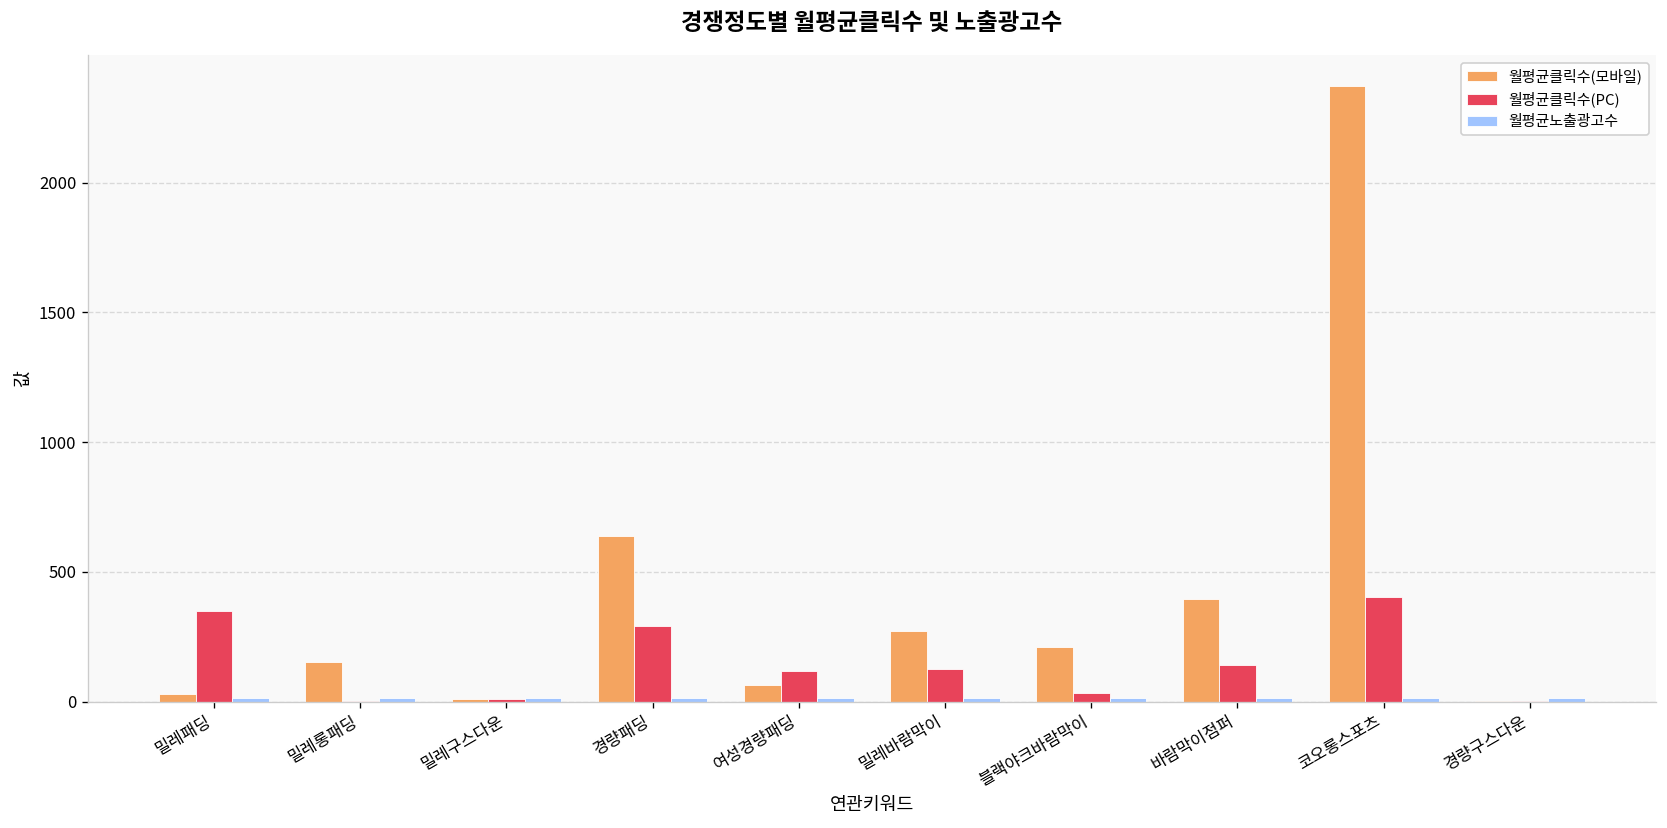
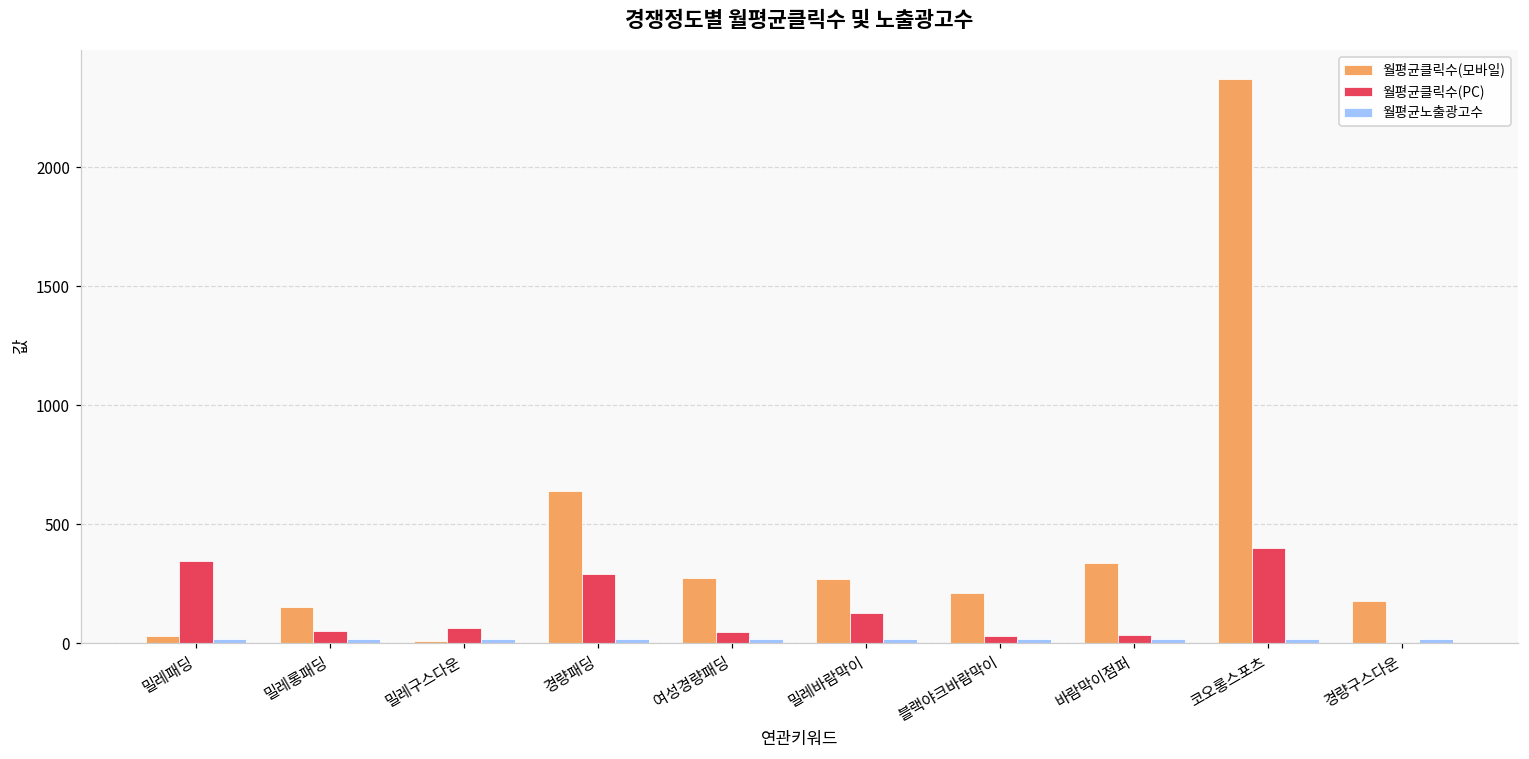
월평균클릭수(PC), 밀레롱패딩: 0 -> 50
월평균클릭수(PC), 밀레구스다운: 10 -> 60
월평균클릭수(모바일), 여성경량패딩: 60 -> 270
월평균클릭수(PC), 여성경량패딩: 120 -> 40
월평균클릭수(모바일), 바람막이점퍼: 400 -> 340
월평균클릭수(PC), 바람막이점퍼: 140 -> 30
월평균클릭수(모바일), 경량구스다운: 0 -> 180
